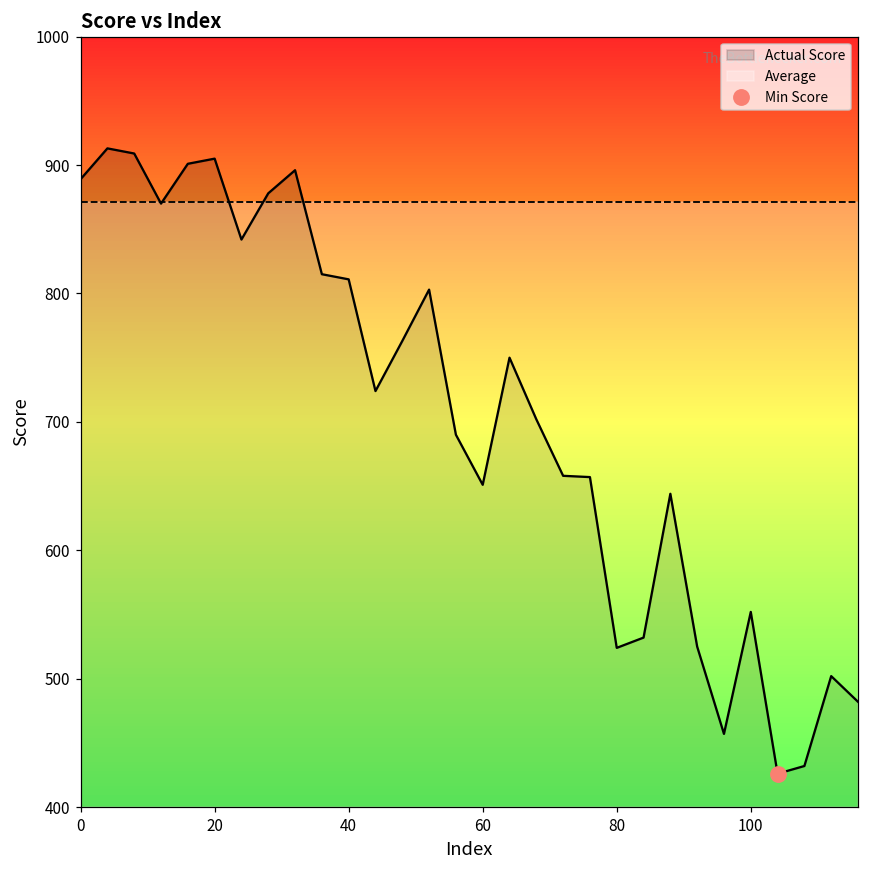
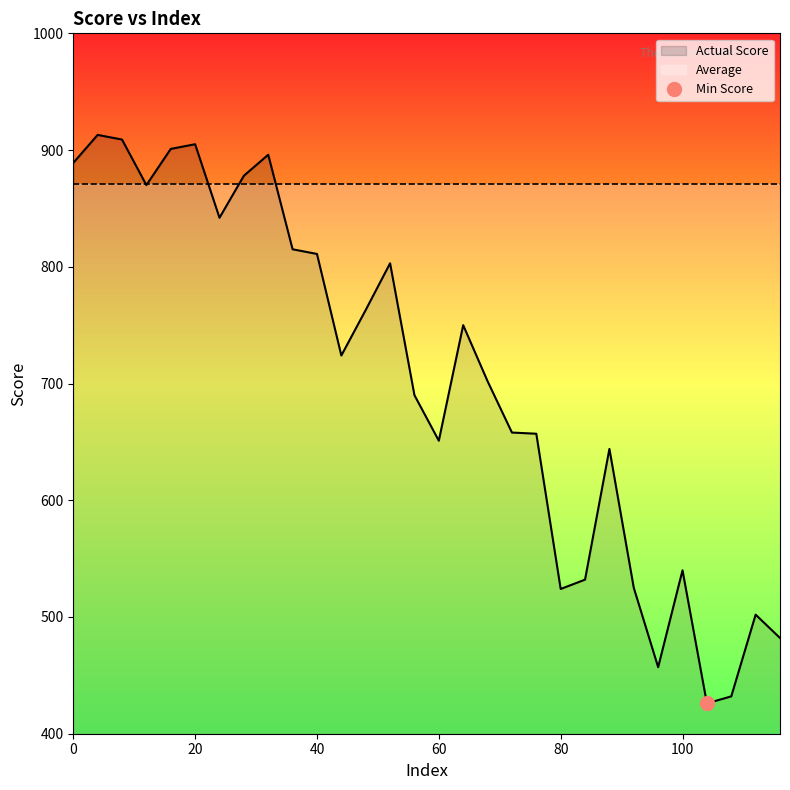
Actual Score, 100: 552 -> 540
